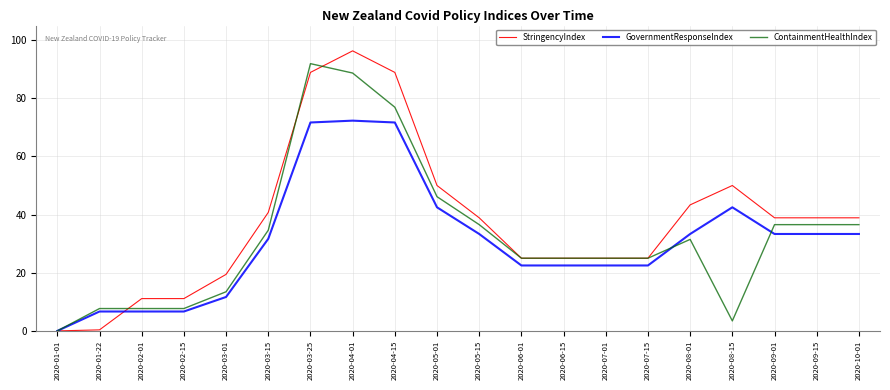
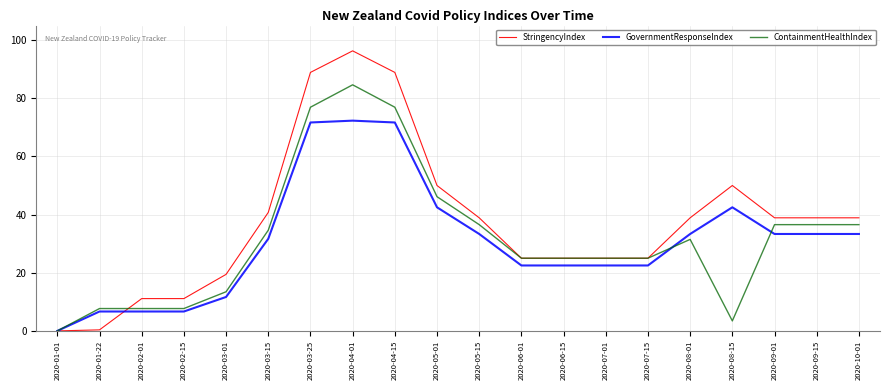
ContainmentHealthIndex, 2020-03-25: 92 -> 77
ContainmentHealthIndex, 2020-04-01: 89 -> 85
StringencyIndex, 2020-08-01: 43 -> 39
